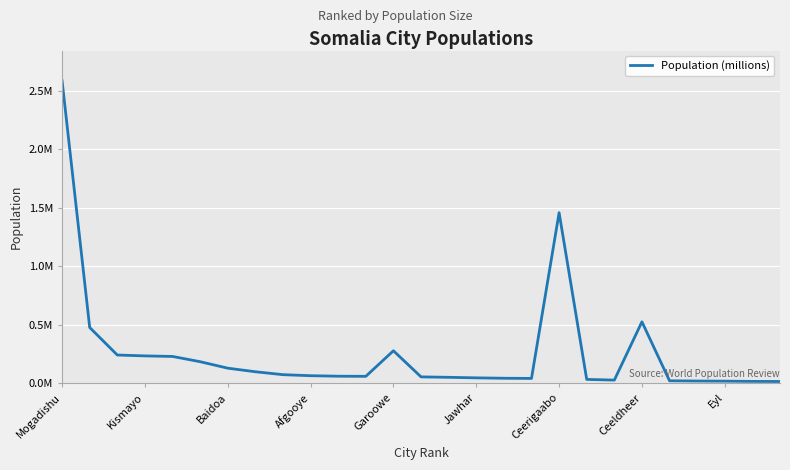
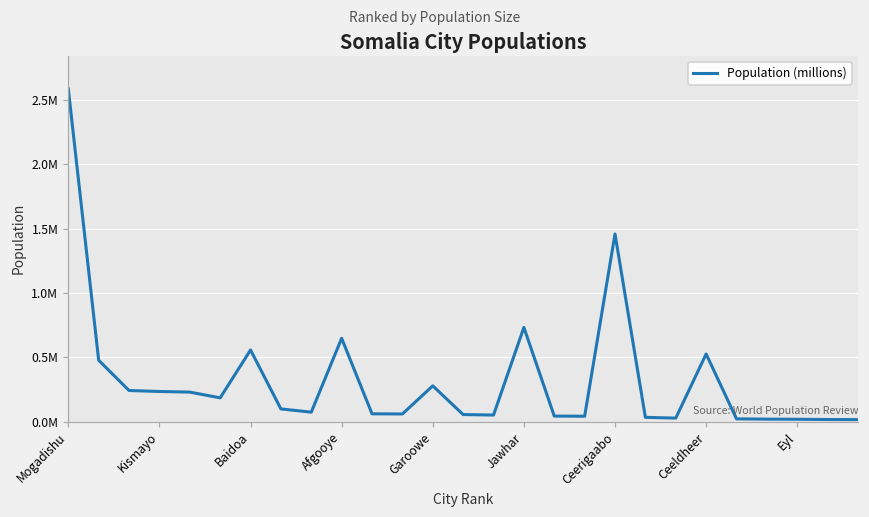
Baidoa: 130000 -> 560000
Afgooye: 70000 -> 650000
Jawhar: 50000 -> 730000
